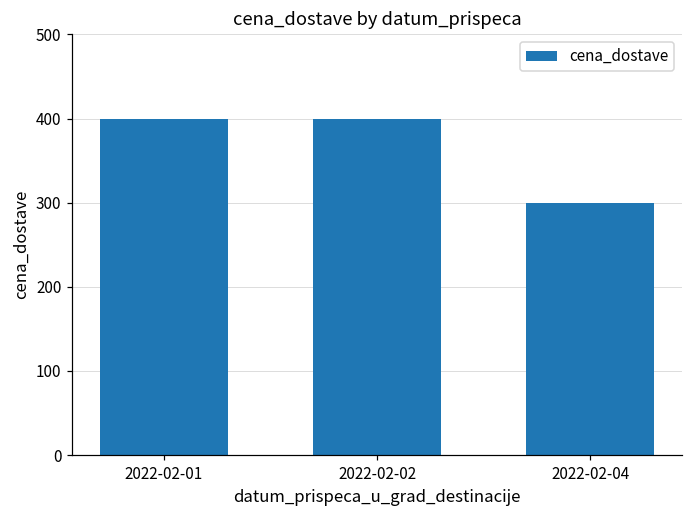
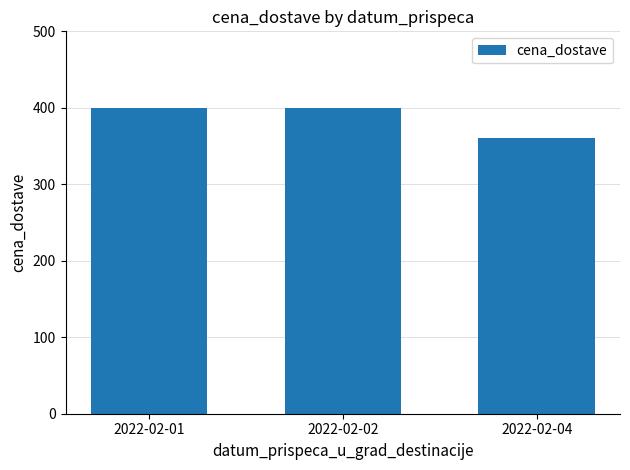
2022-02-04: 300 -> 360
